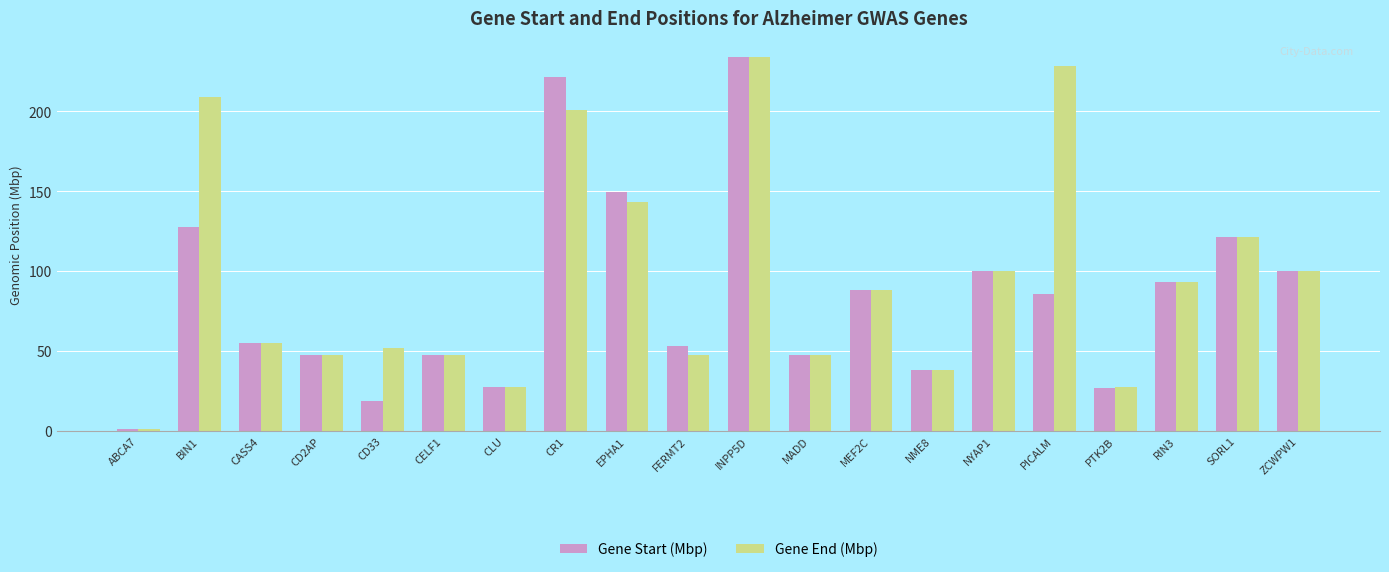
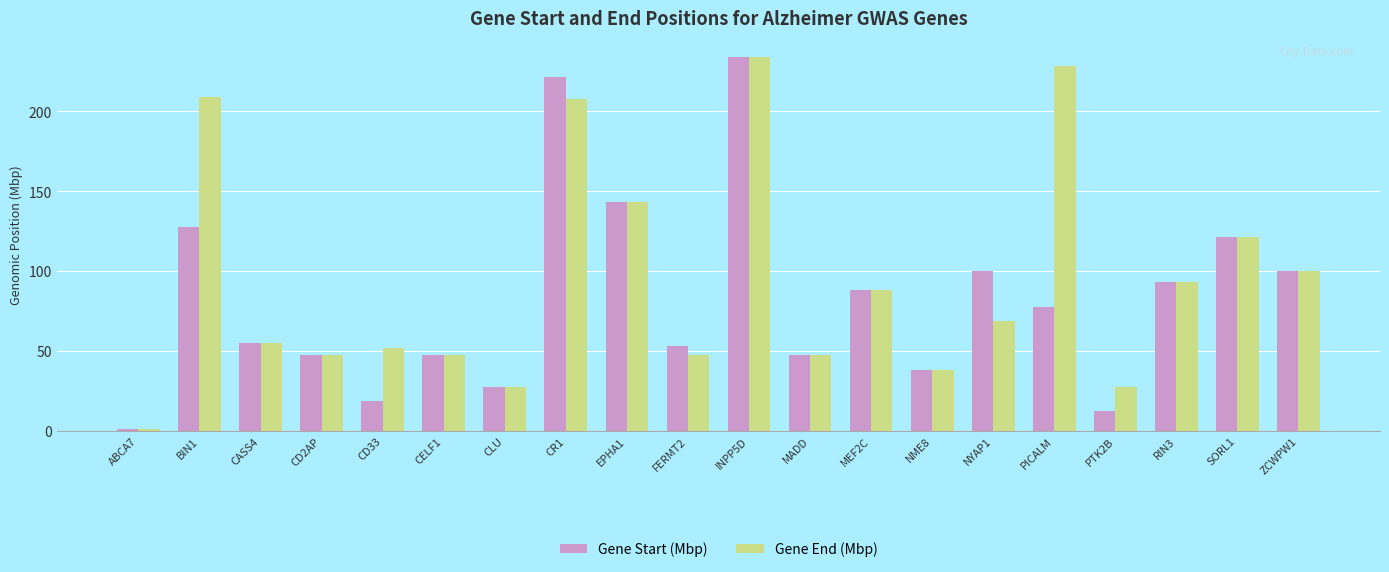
Gene End (Mbp), CR1: 201 -> 208
Gene Start (Mbp), EPHA1: 149 -> 143
Gene End (Mbp), NYAP1: 100 -> 69
Gene Start (Mbp), PICALM: 86 -> 77
Gene Start (Mbp), PTK2B: 27 -> 12
